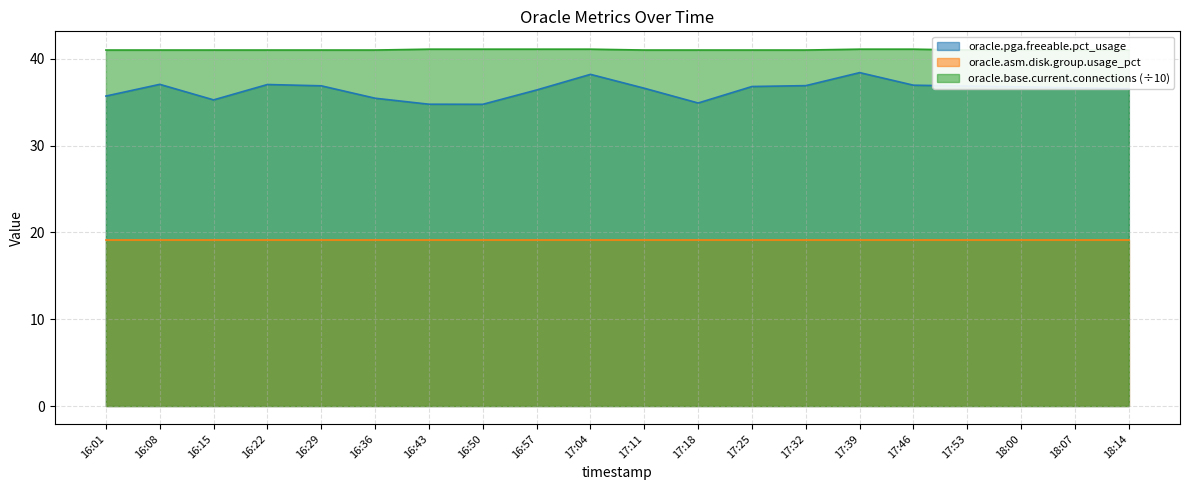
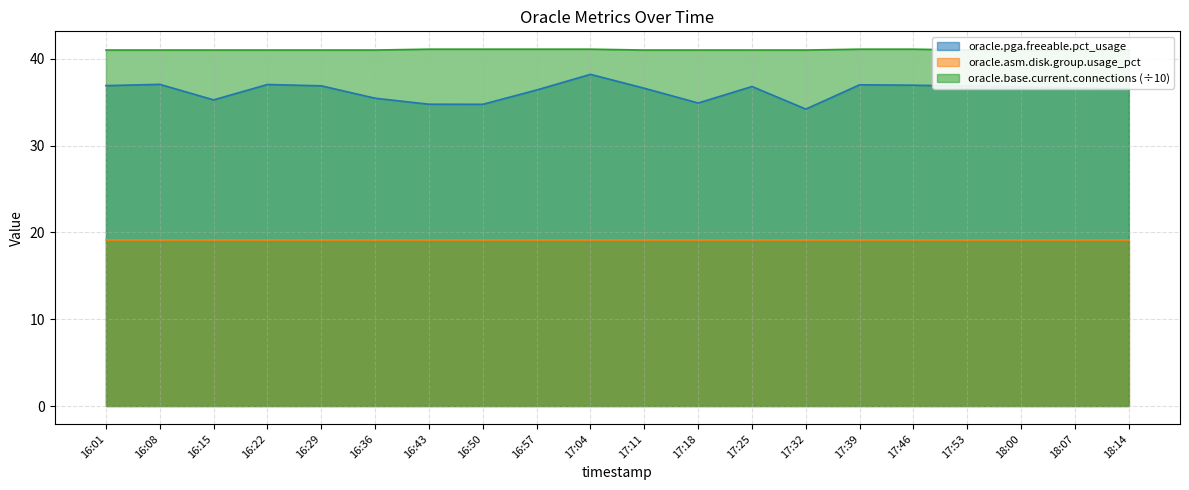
oracle.pga.freeable.pct_usage, 16:01: 36 -> 37
oracle.pga.freeable.pct_usage, 17:32: 37 -> 34
oracle.pga.freeable.pct_usage, 17:39: 38 -> 37
